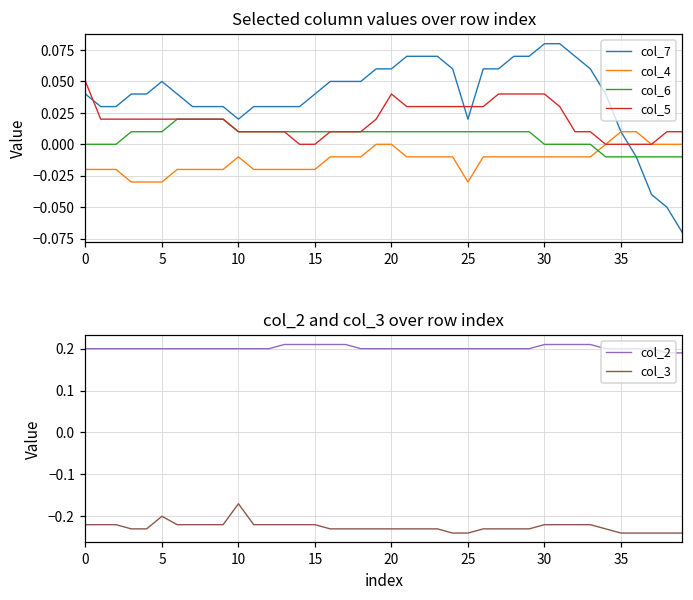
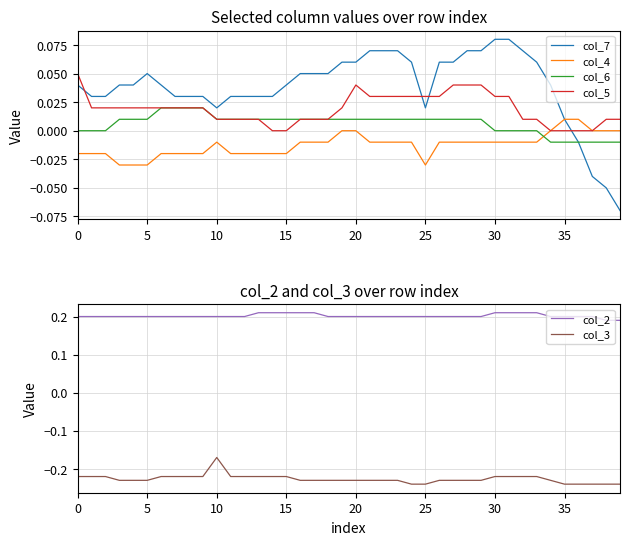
Selected column values over row index, col_5, 30: 0.04 -> 0.03
col_2 and col_3 over row index, col_3, 5: -0.20 -> -0.23
